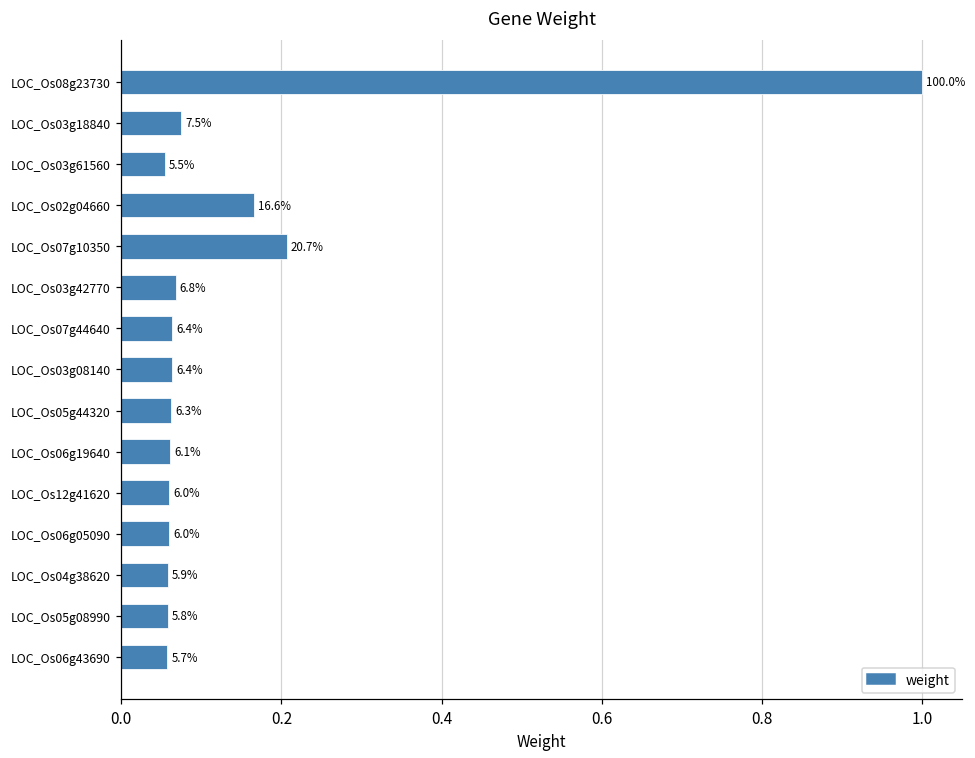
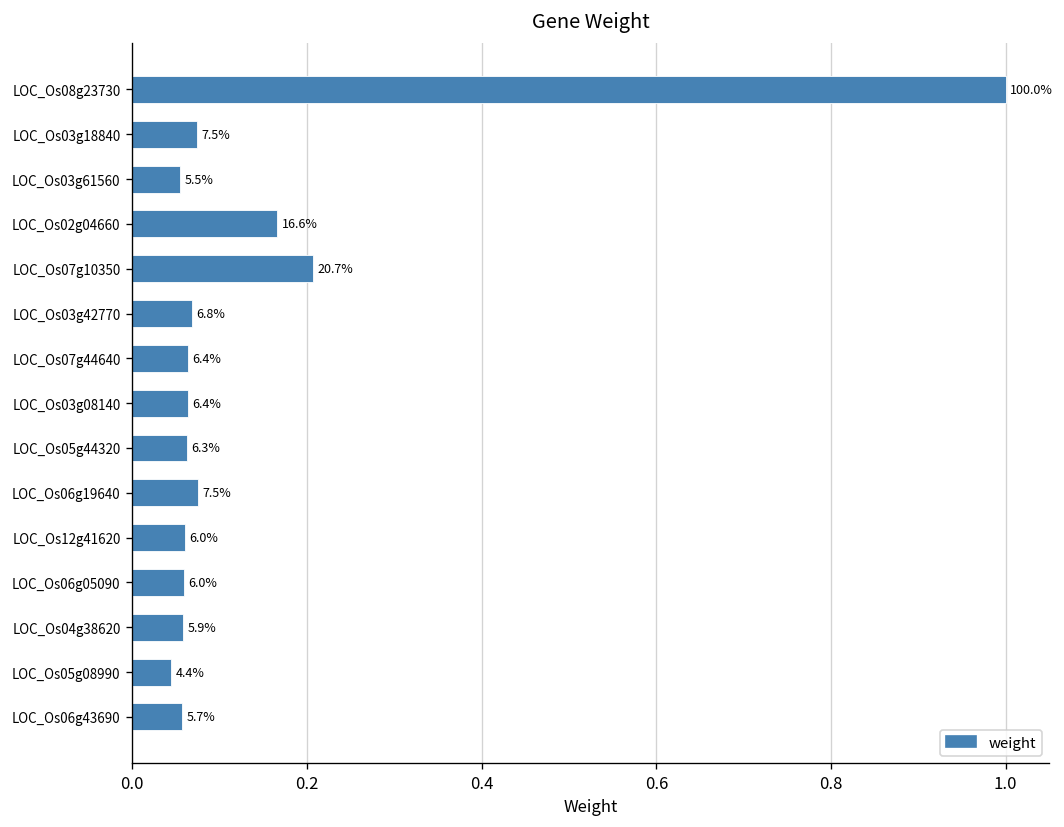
LOC_Os06g19640: 6.1% -> 7.5%
LOC_Os05g08990: 5.8% -> 4.4%
